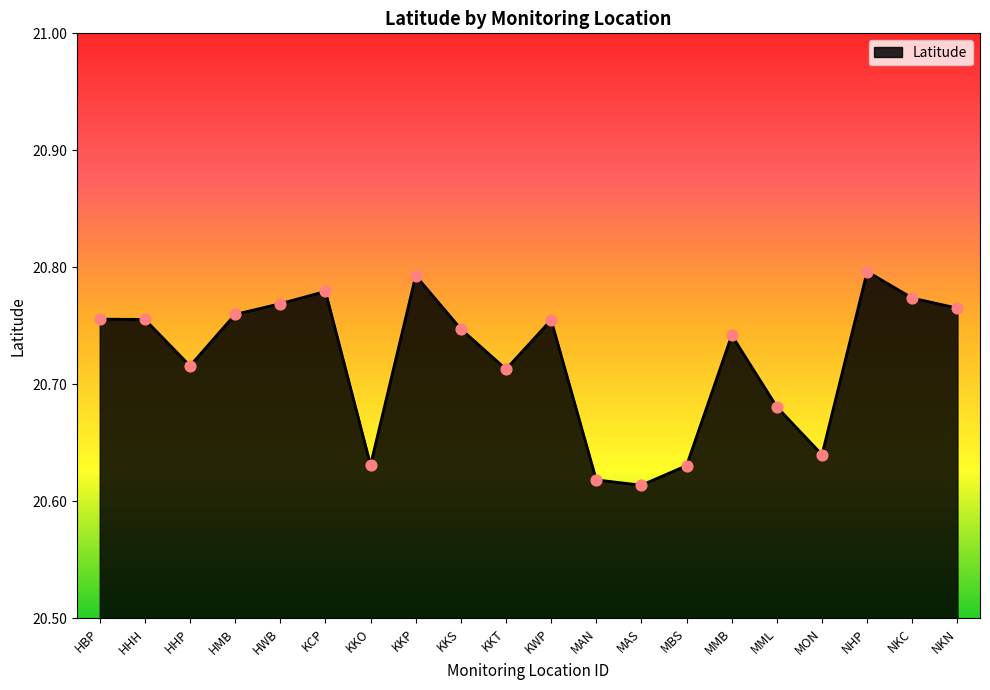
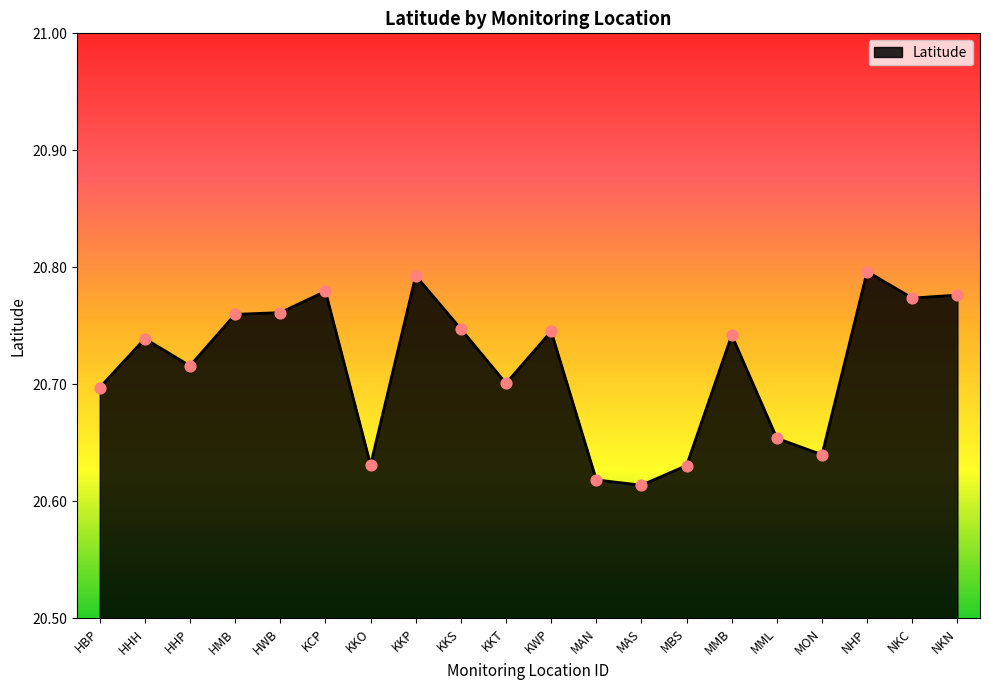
HBP: 20.756 -> 20.697
HHH: 20.755 -> 20.739
HWB: 20.769 -> 20.761
KKT: 20.713 -> 20.701
KWP: 20.755 -> 20.745
MML: 20.681 -> 20.654
NKN: 20.765 -> 20.776
